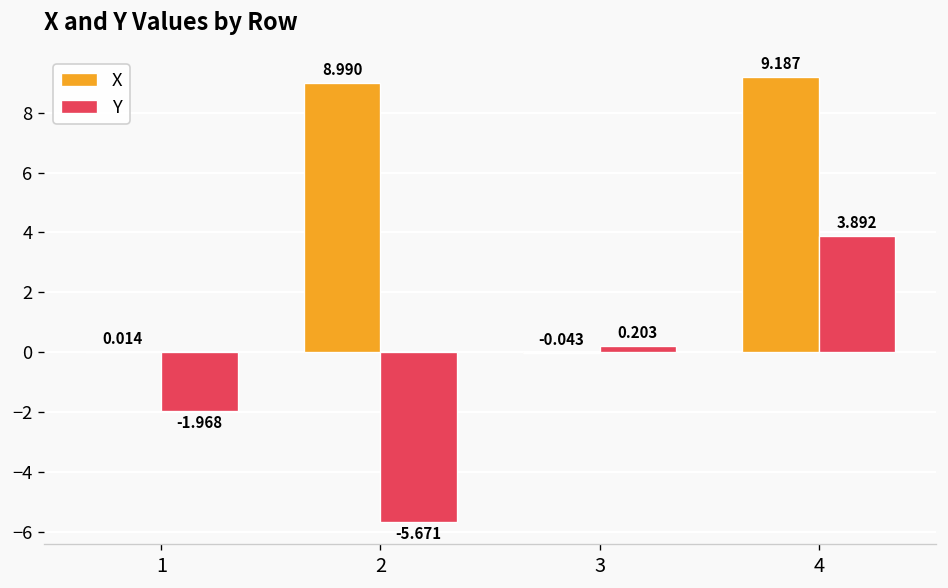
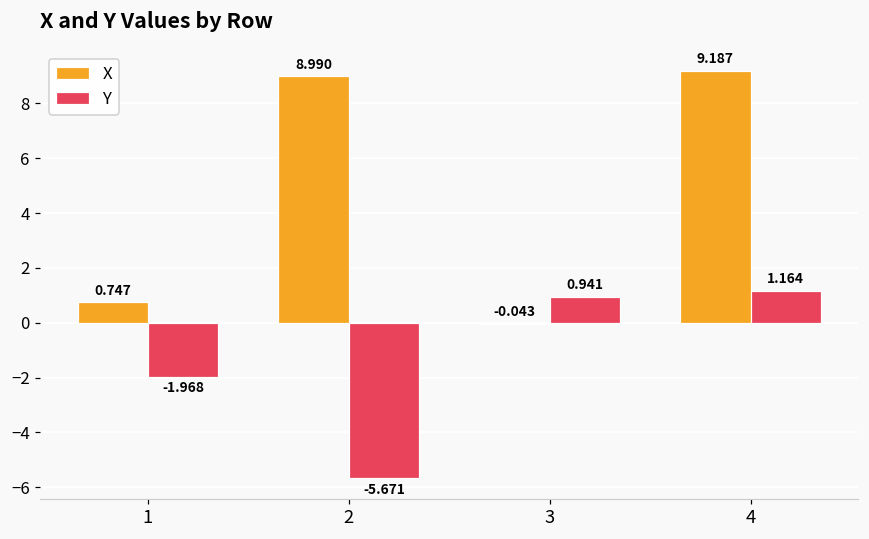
X, 1: 0.014 -> 0.747
Y, 3: 0.203 -> 0.941
Y, 4: 3.892 -> 1.164
